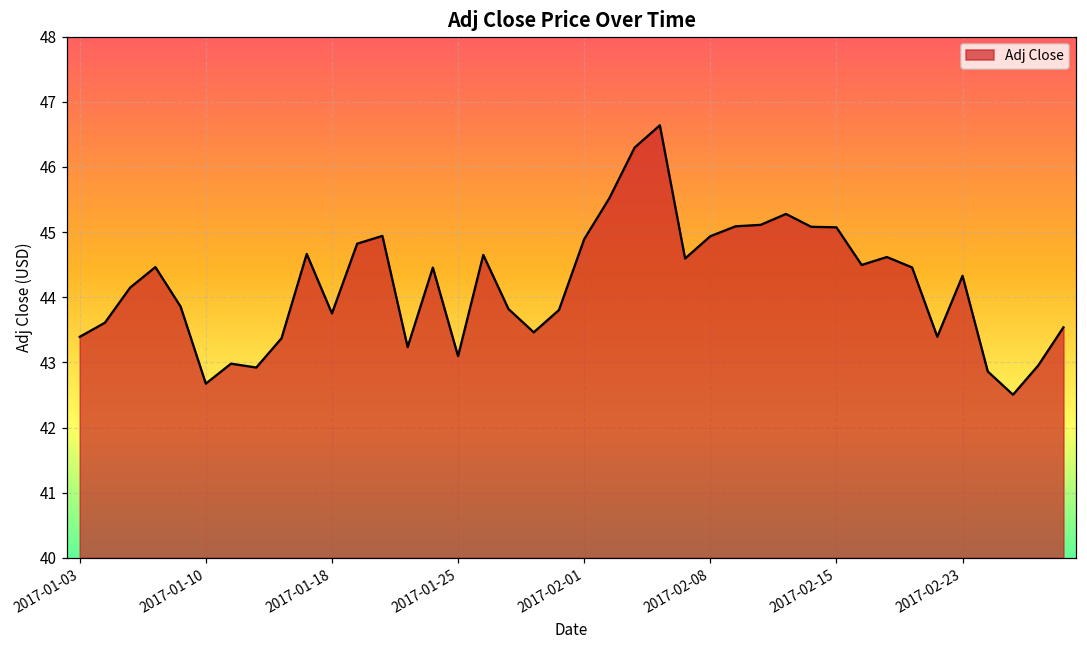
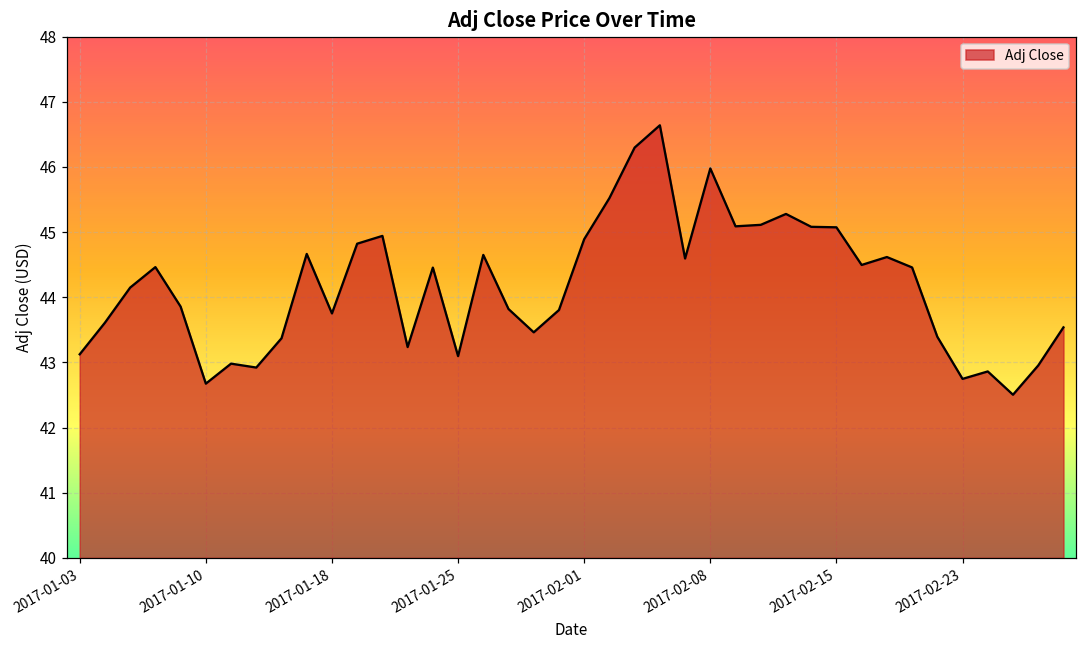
2017-01-03: 43.4 -> 43.1
2017-02-08: 44.9 -> 46.0
2017-02-23: 44.3 -> 42.7
